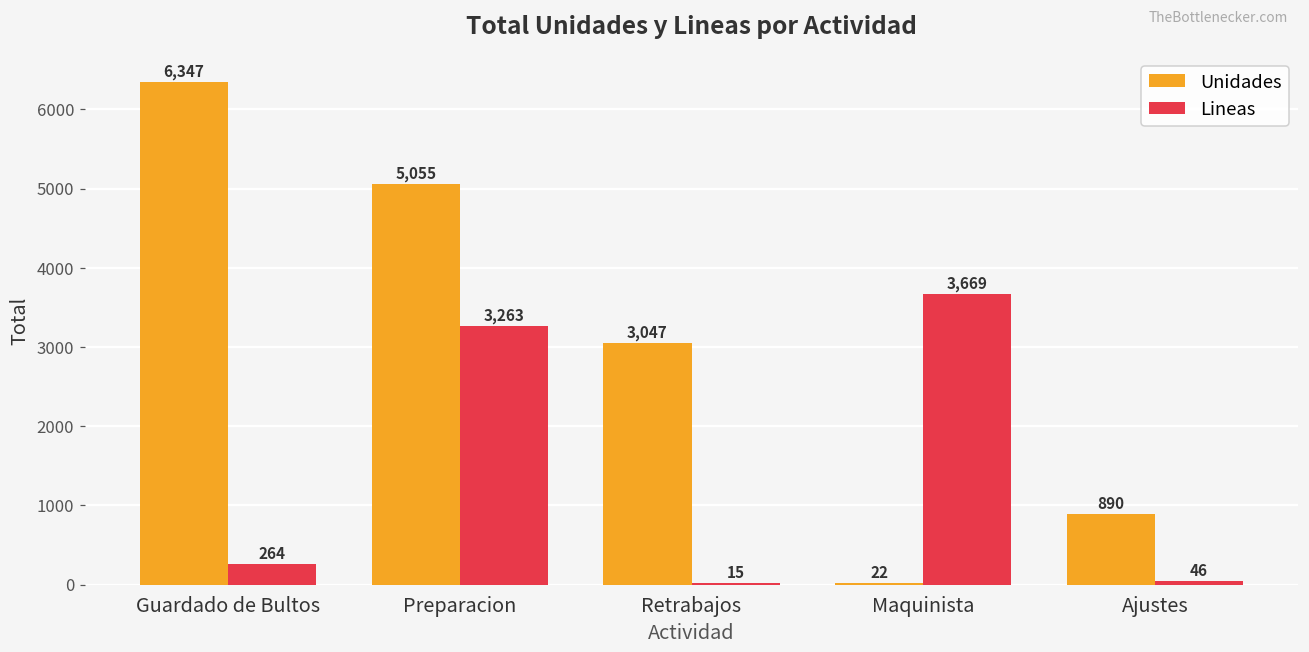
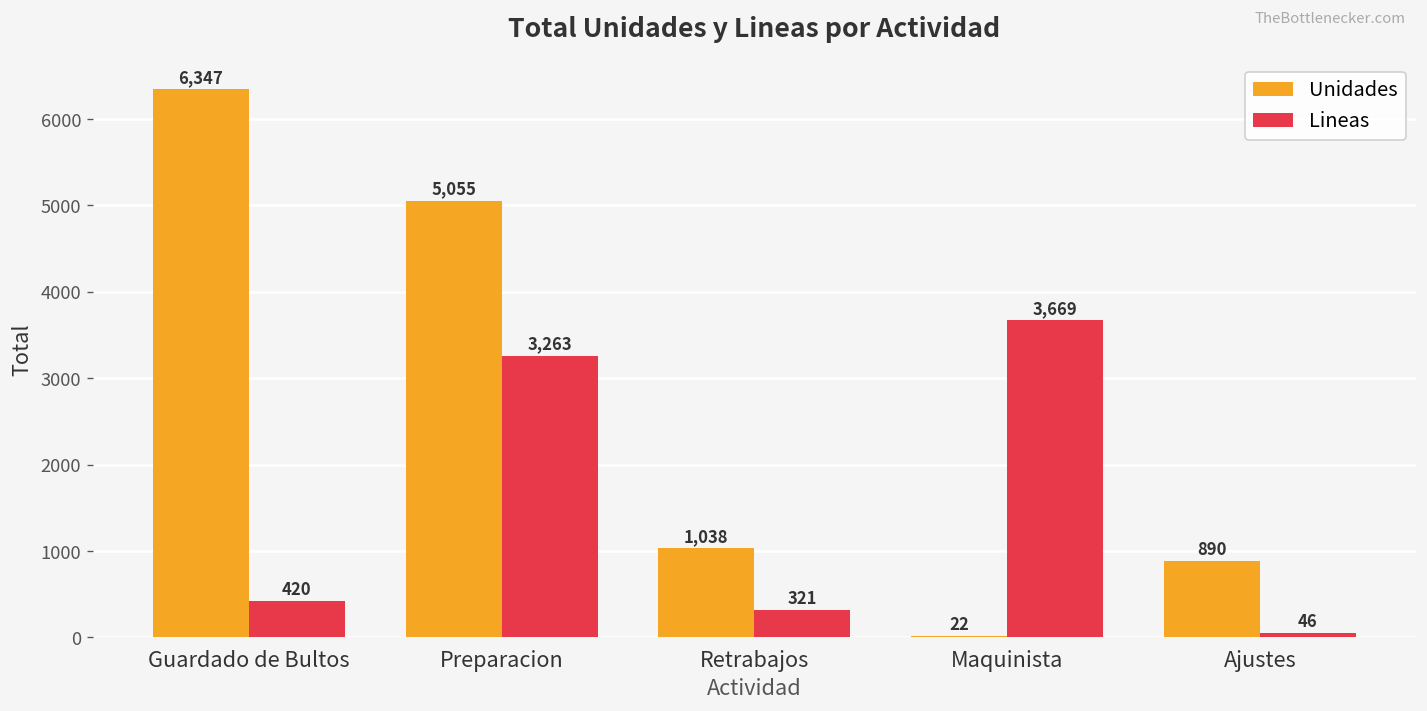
Lineas, Guardado de Bultos: 264 -> 420
Unidades, Retrabajos: 3,047 -> 1,038
Lineas, Retrabajos: 15 -> 321
